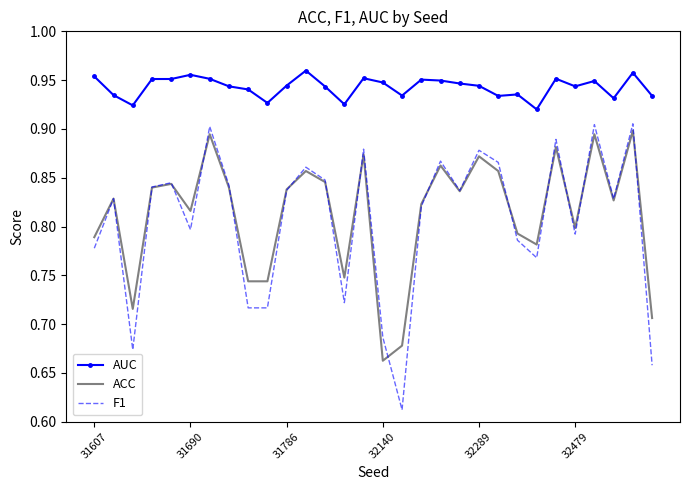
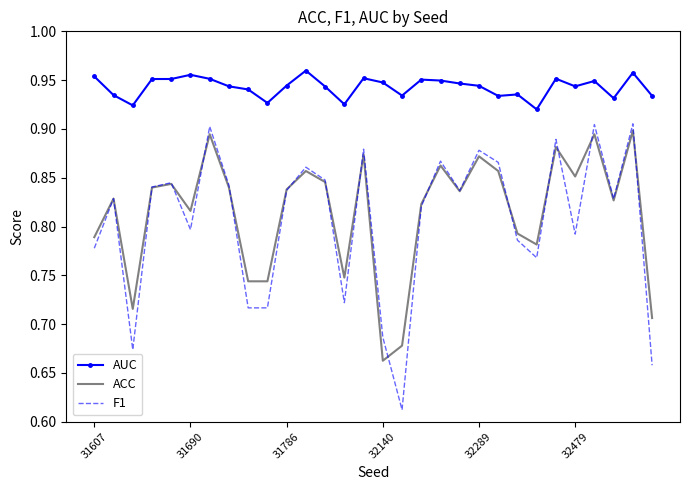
ACC, 32479: 0.80 -> 0.85
